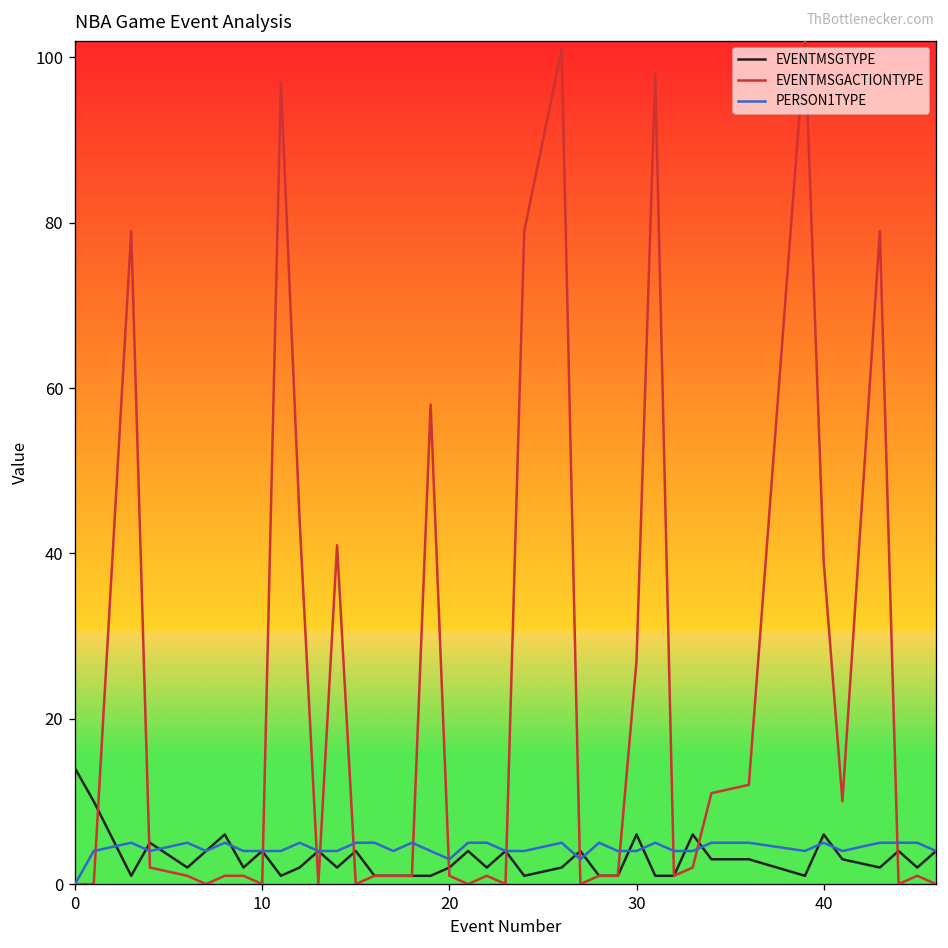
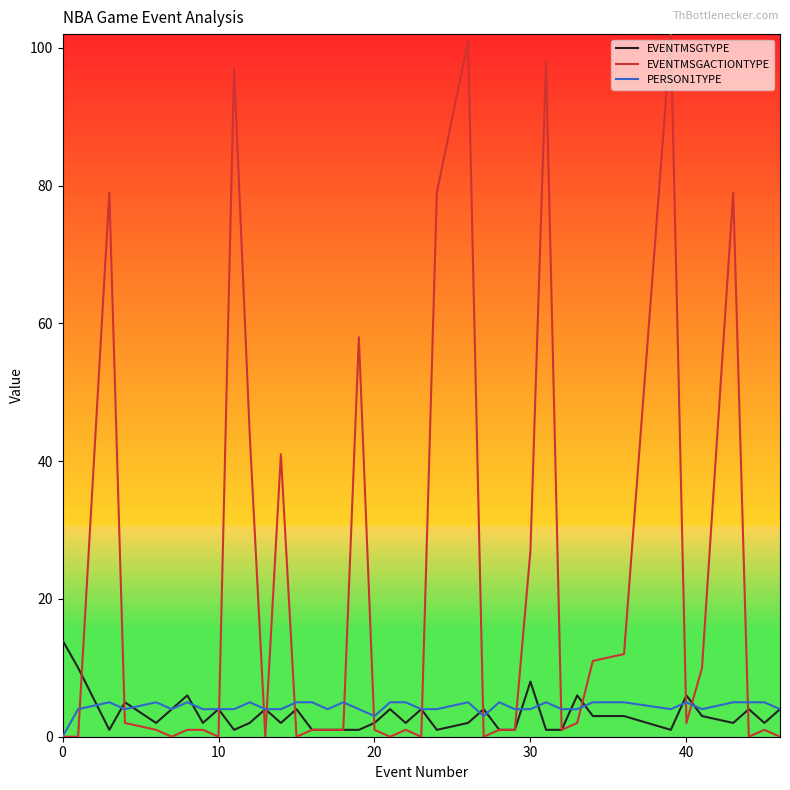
EVENTMSGTYPE, 30: 6 -> 8
EVENTMSGACTIONTYPE, 40: 39 -> 2
